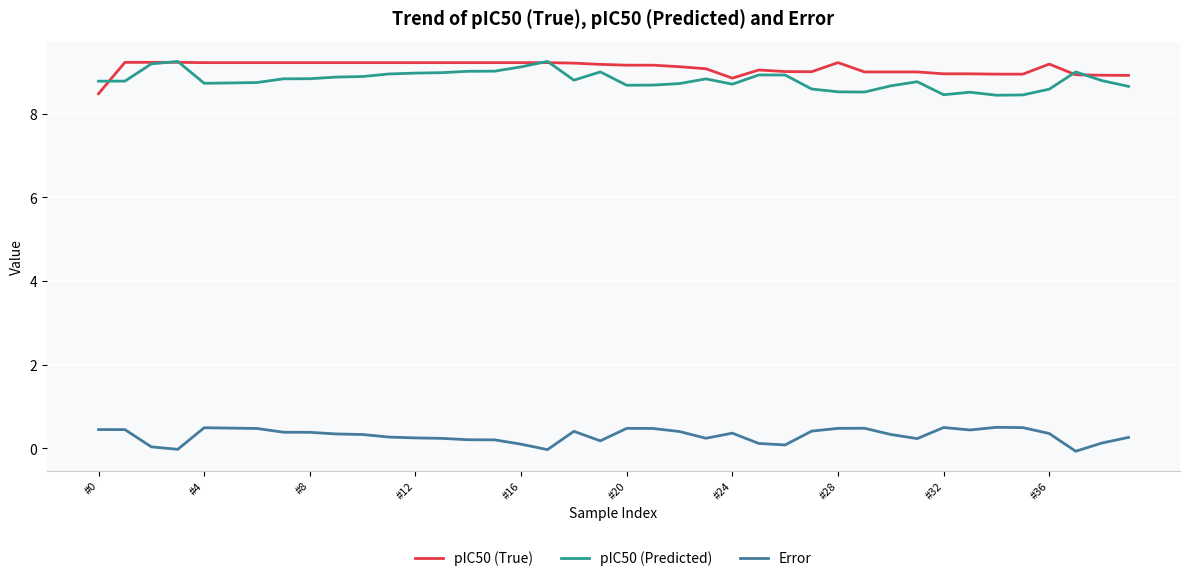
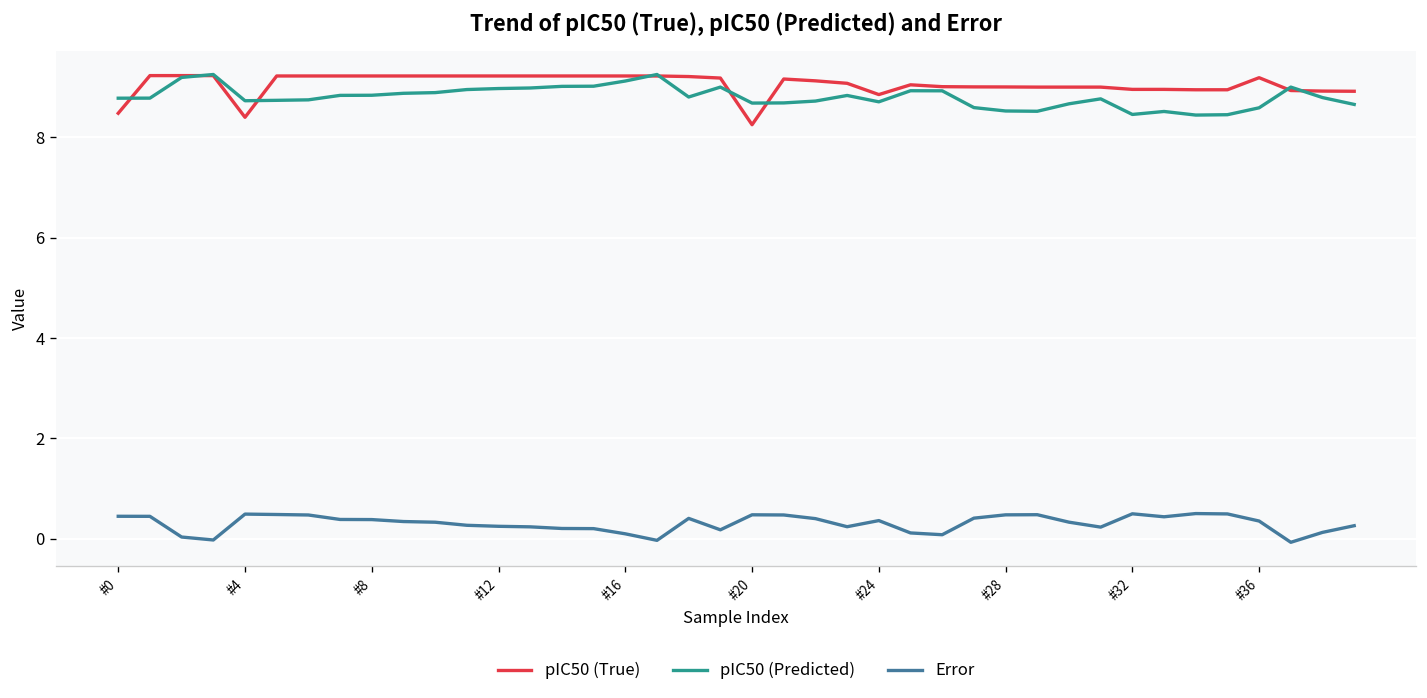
pIC50 (True), #4: 9.2 -> 8.4
pIC50 (True), #20: 9.2 -> 8.3
pIC50 (True), #28: 9.2 -> 9.0
